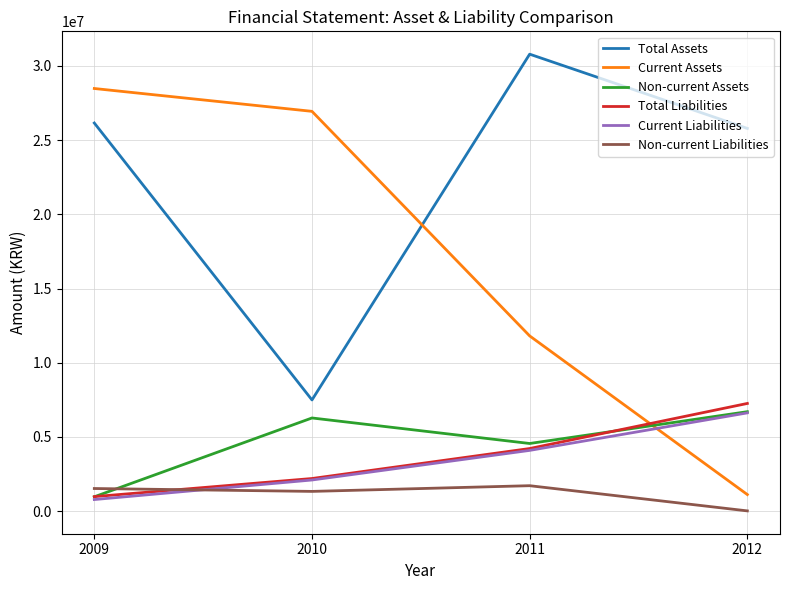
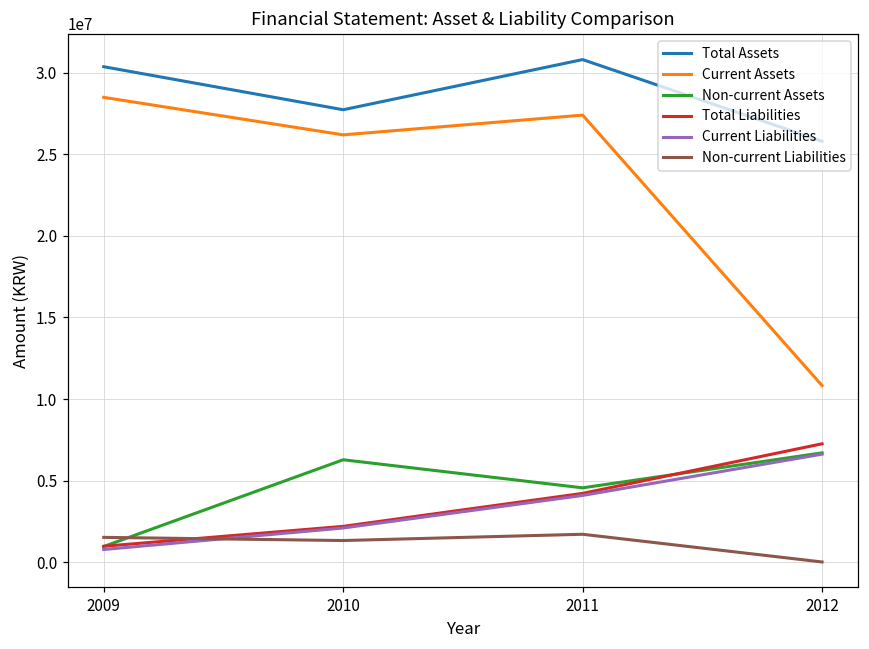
Total Assets, 2009: 26200000 -> 30400000
Total Assets, 2010: 7500000 -> 27700000
Current Assets, 2010: 26900000 -> 26200000
Current Assets, 2011: 11800000 -> 27400000
Current Assets, 2012: 1100000 -> 10800000
